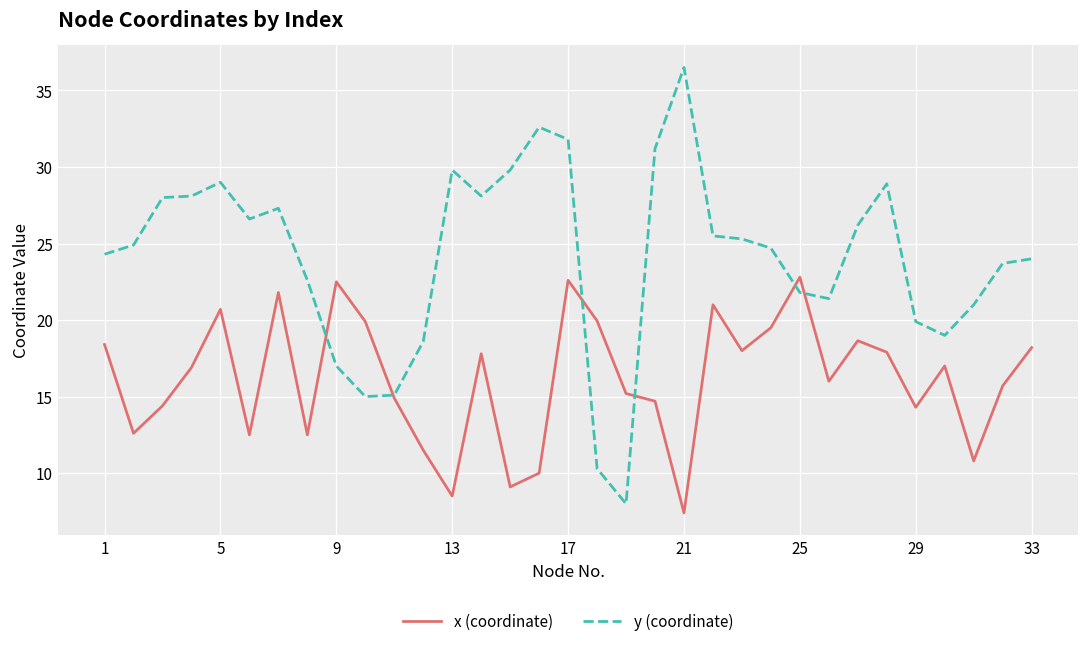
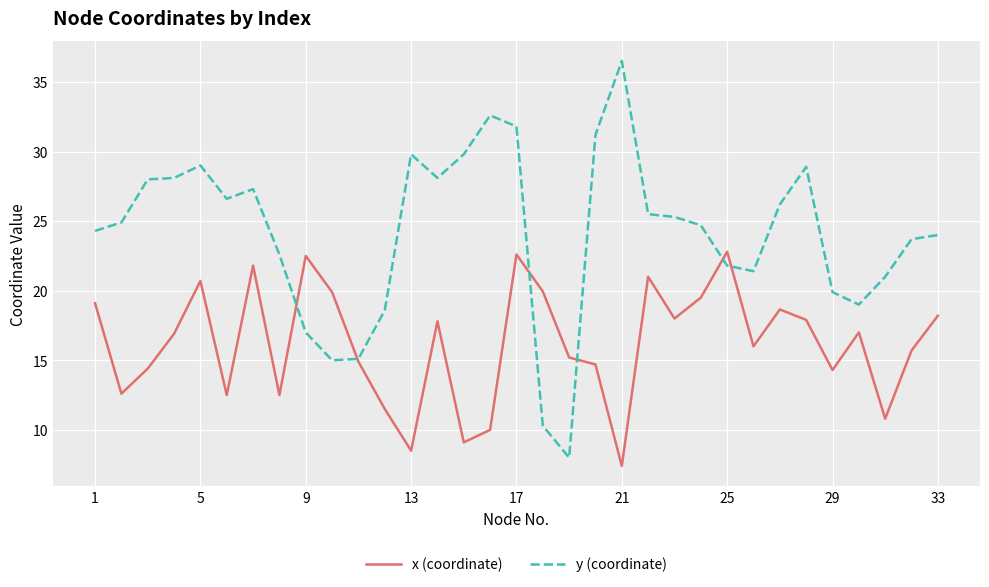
x (coordinate), 1: 18.4 -> 19.1
